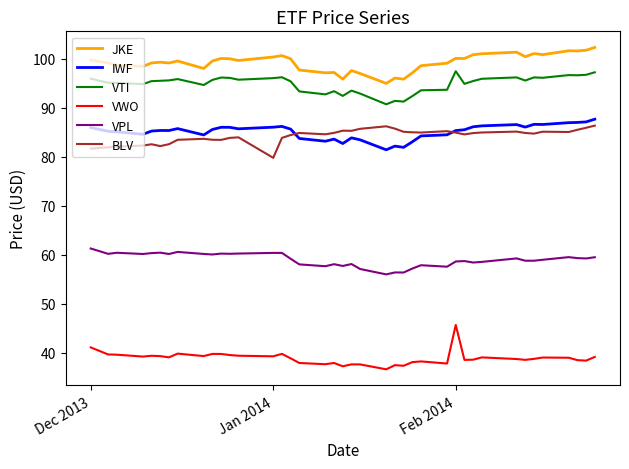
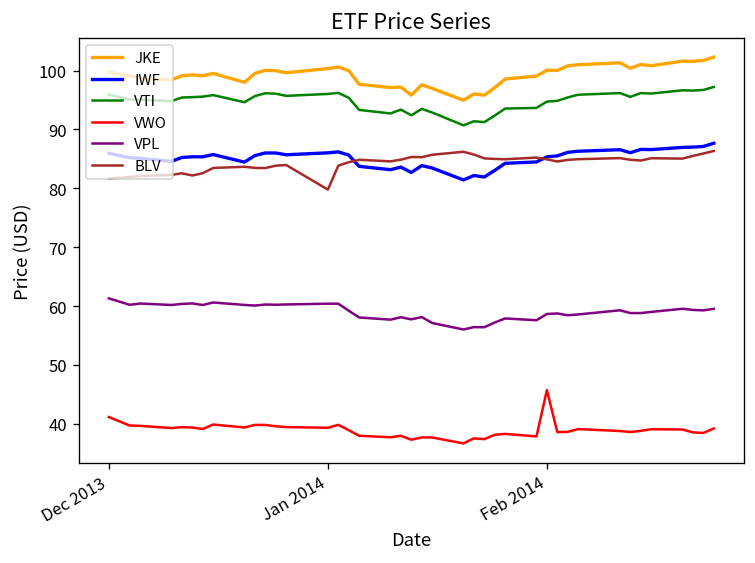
VTI, Feb 2014: 97 -> 95
